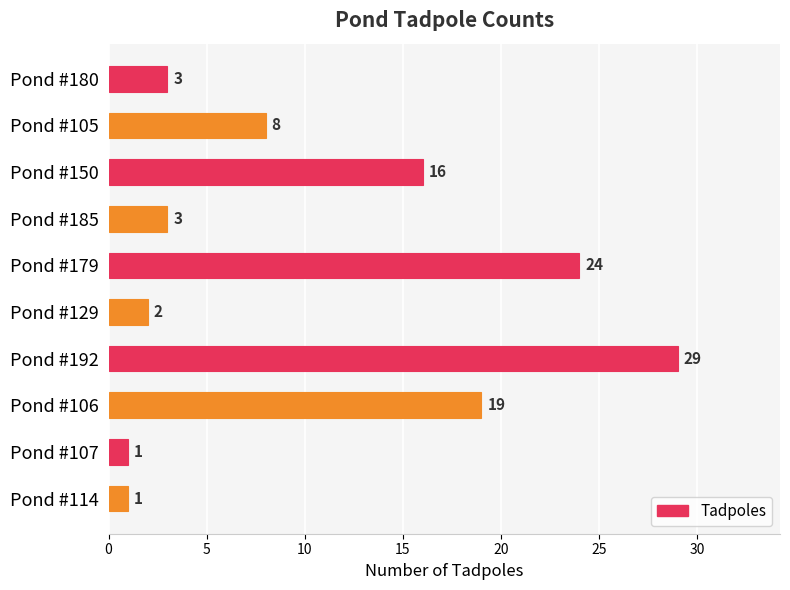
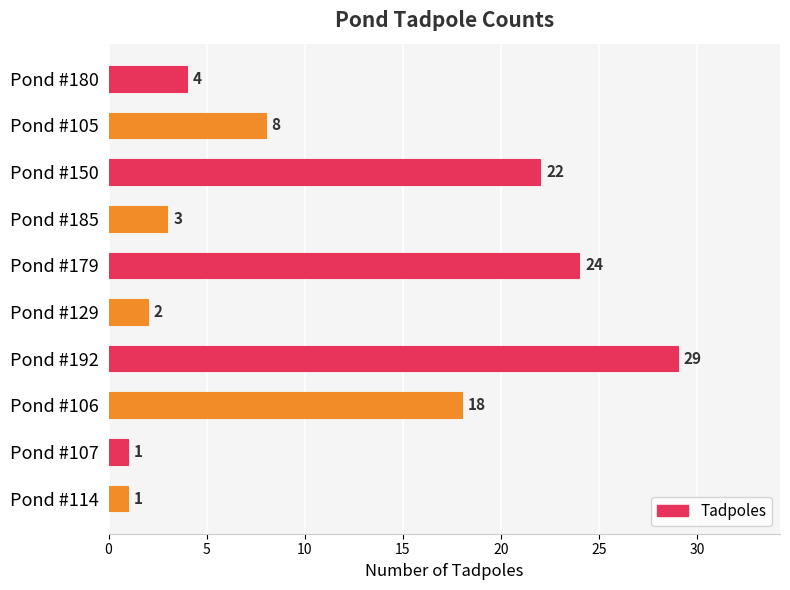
Pond #180: 3 -> 4
Pond #150: 16 -> 22
Pond #106: 19 -> 18
